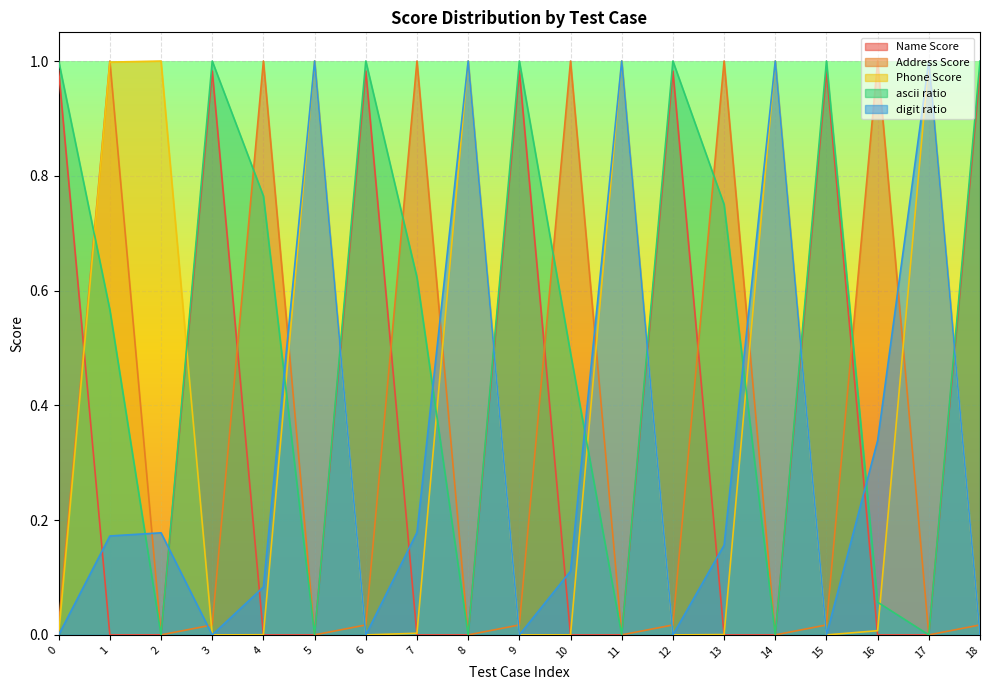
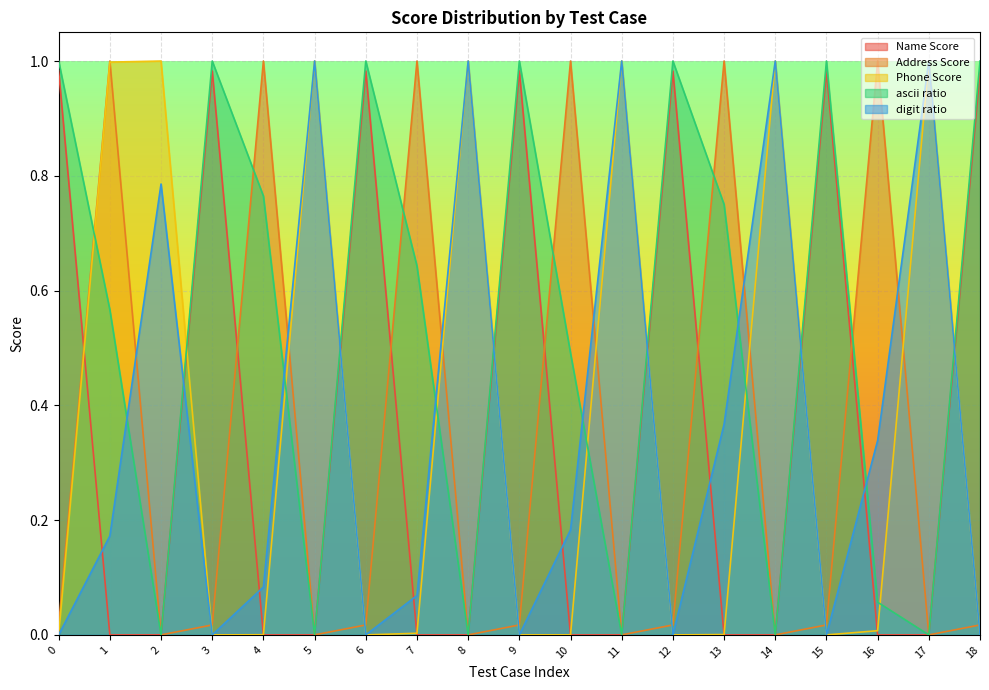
digit ratio, 2: 0.18 -> 0.79
ascii ratio, 7: 0.62 -> 0.64
digit ratio, 7: 0.18 -> 0.07
digit ratio, 10: 0.11 -> 0.18
digit ratio, 13: 0.16 -> 0.37
